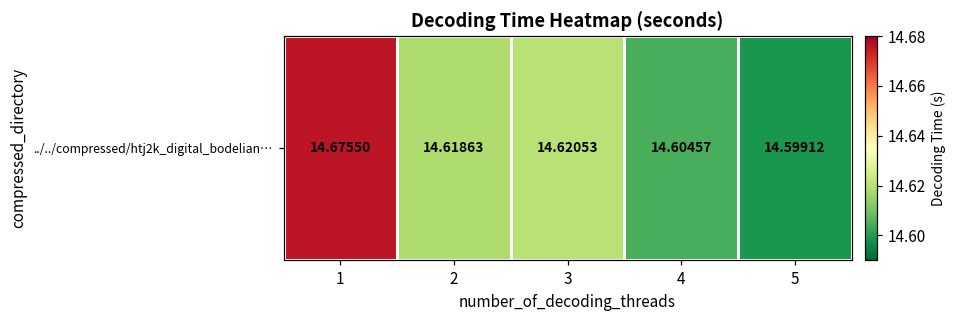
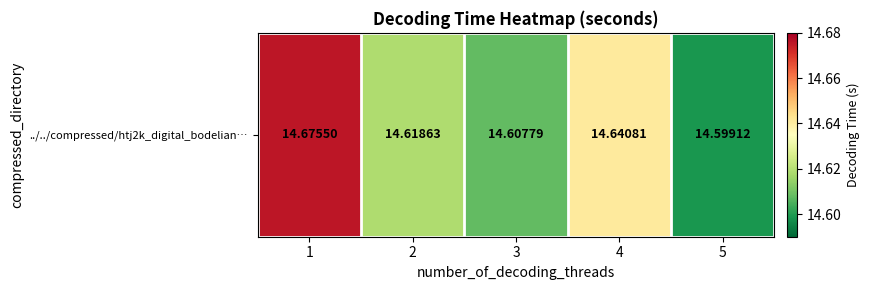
../../compressed/htj2k_digital_bodelian…, 3: 14.62053 -> 14.60779
../../compressed/htj2k_digital_bodelian…, 4: 14.60457 -> 14.64081
